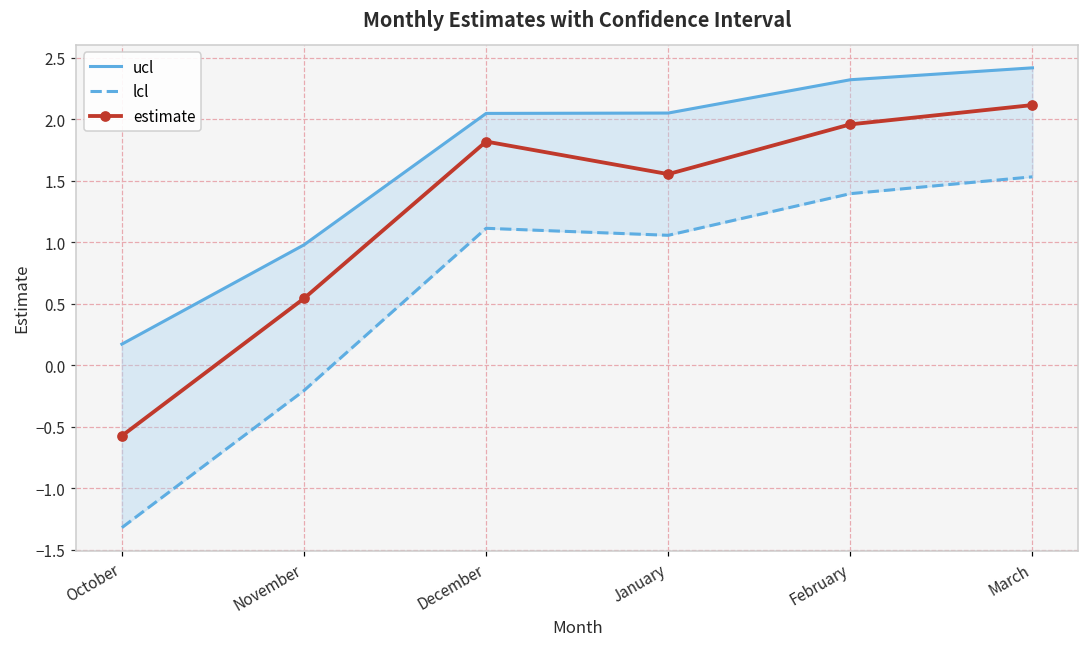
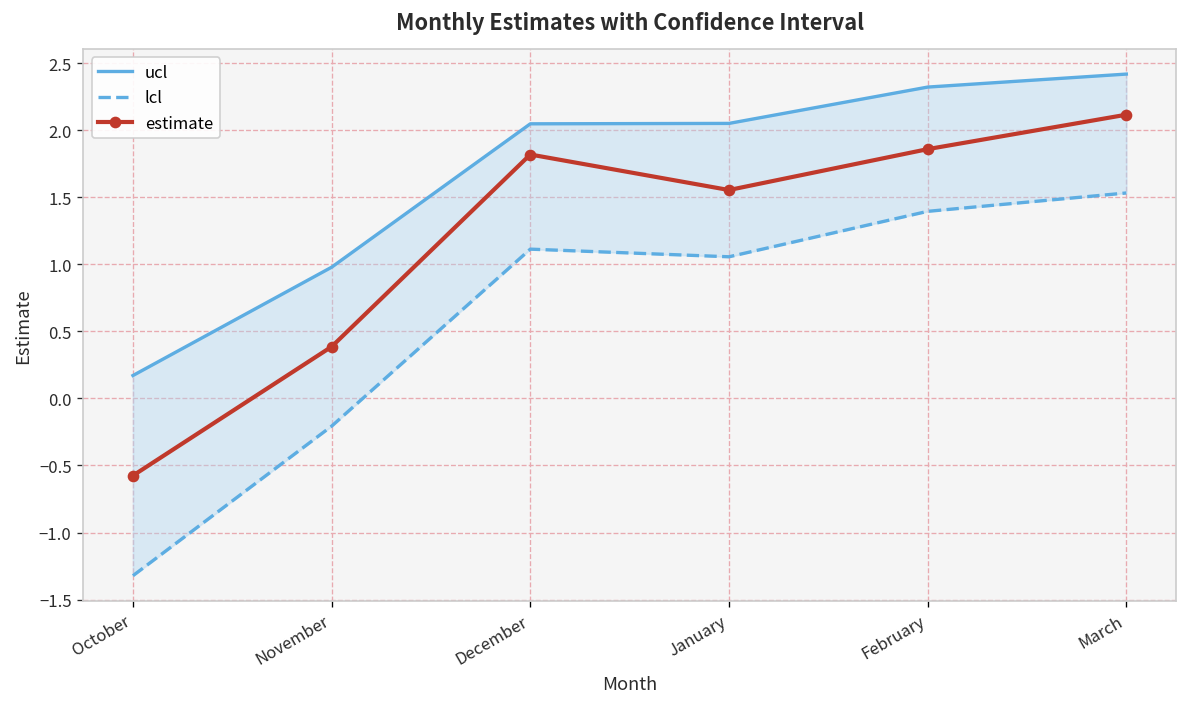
estimate, November: 0.54 -> 0.39
estimate, February: 1.96 -> 1.86
